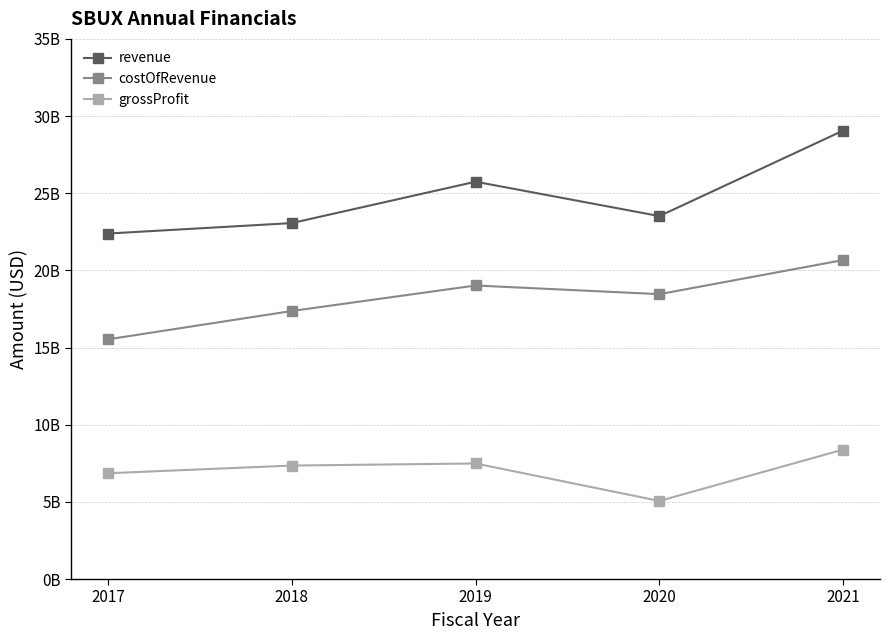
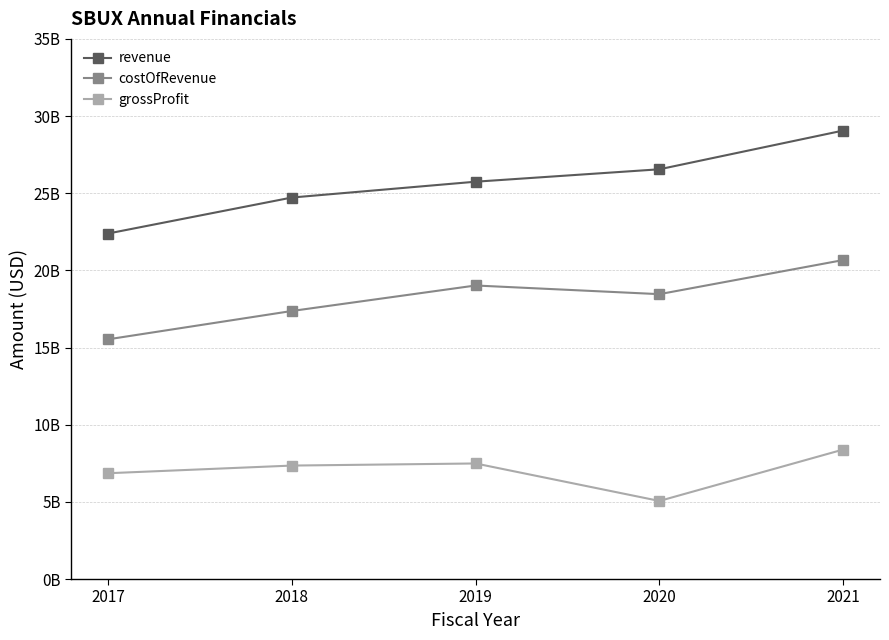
revenue, 2018: 23100000000 -> 24700000000
revenue, 2020: 23500000000 -> 26600000000
